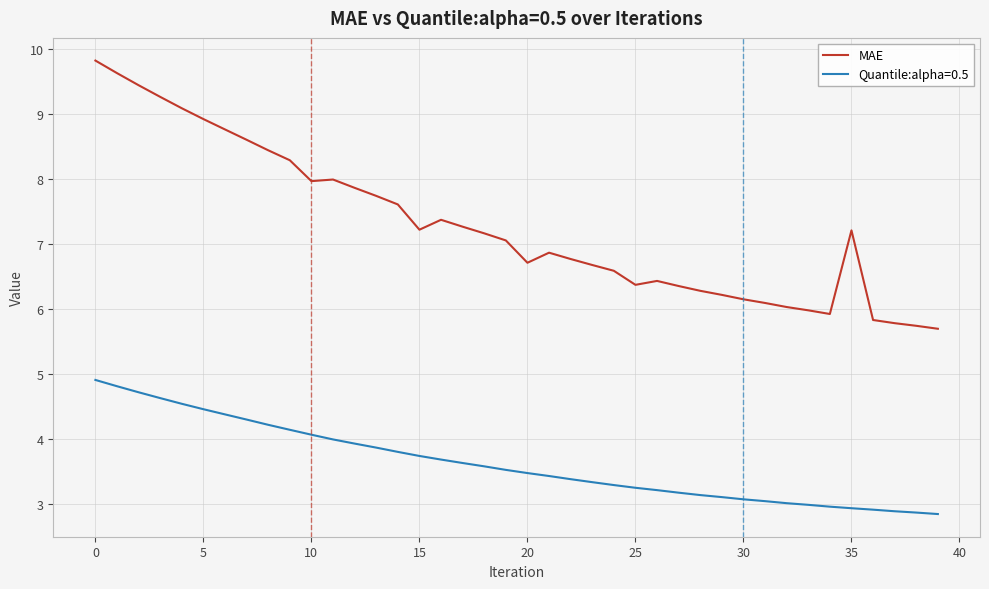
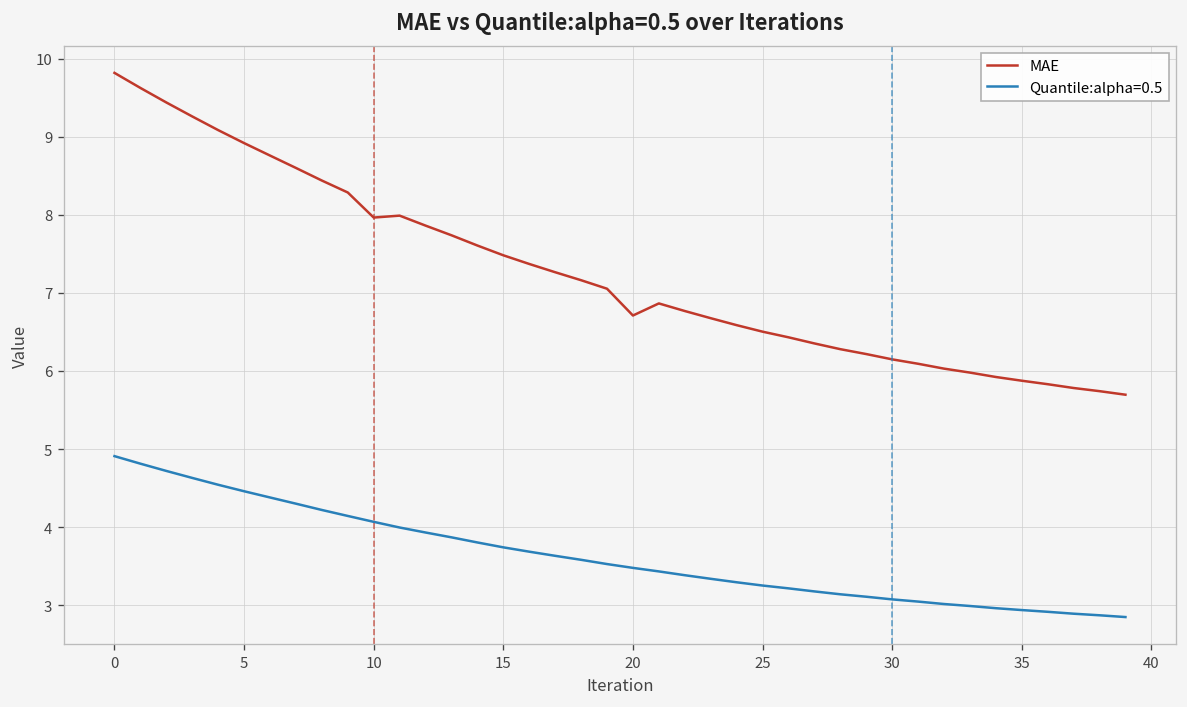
MAE, 15: 7.2 -> 7.5
MAE, 25: 6.4 -> 6.5
MAE, 35: 7.2 -> 5.9
